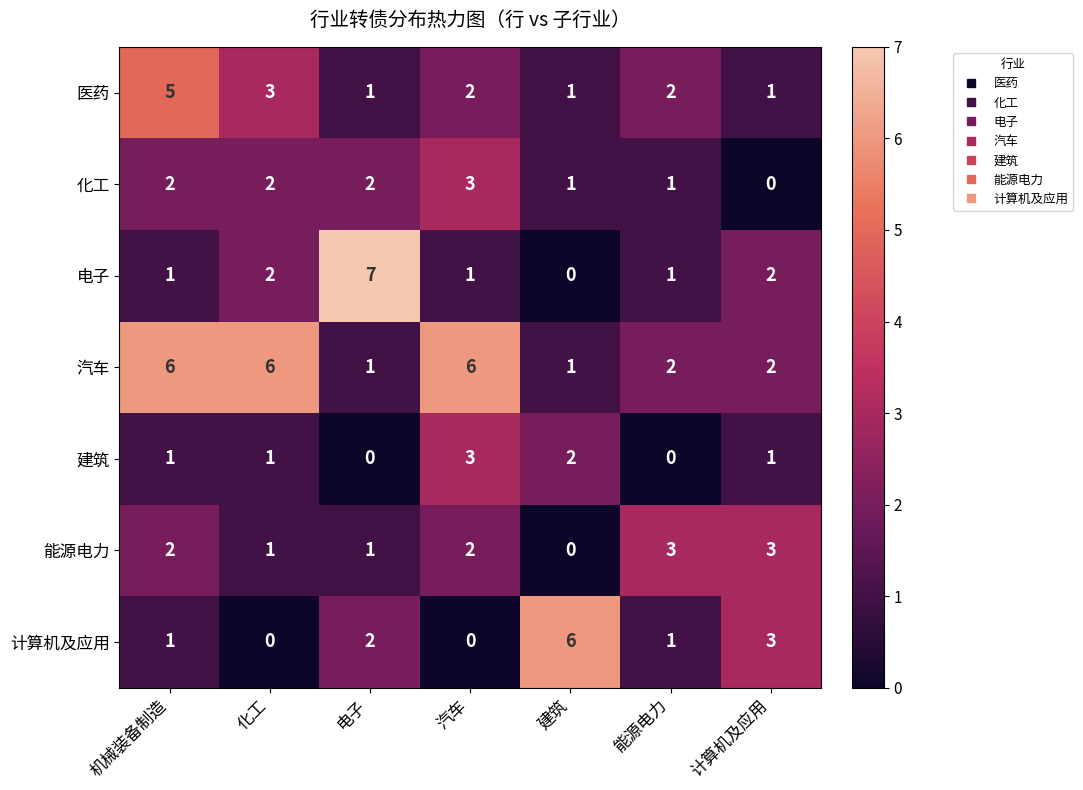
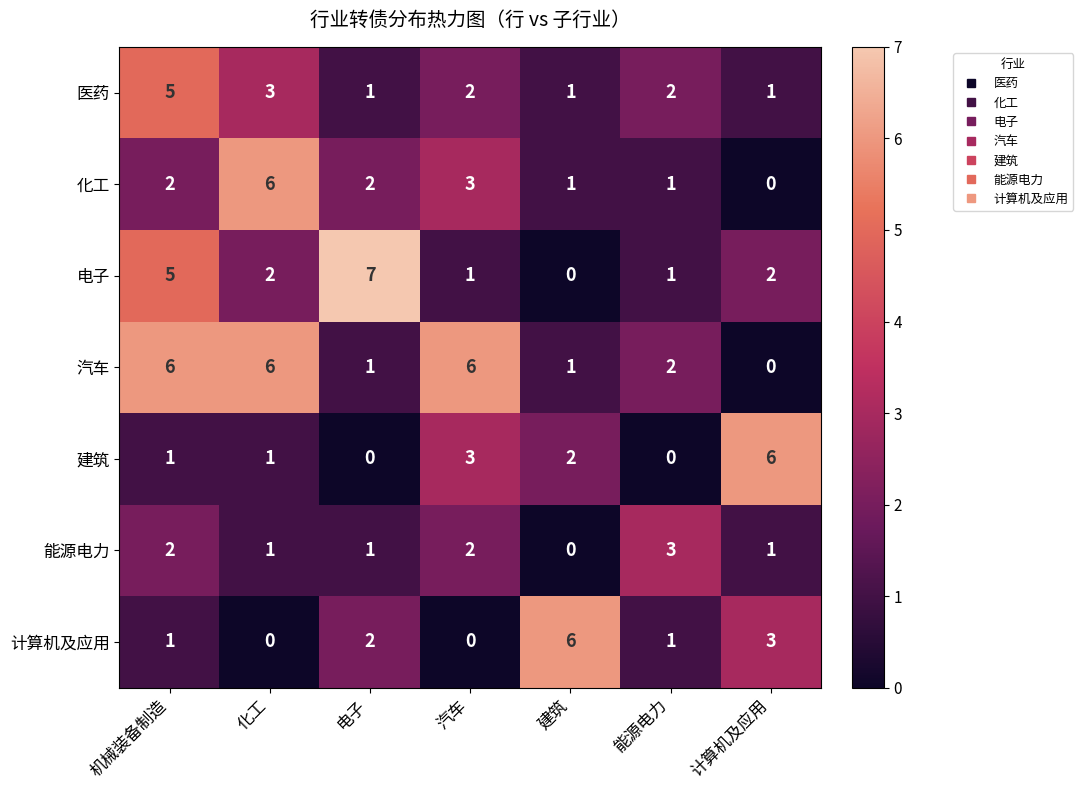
化工, 化工: 2 -> 6
电子, 机械装备制造: 1 -> 5
汽车, 计算机及应用: 2 -> 0
建筑, 计算机及应用: 1 -> 6
能源电力, 计算机及应用: 3 -> 1
